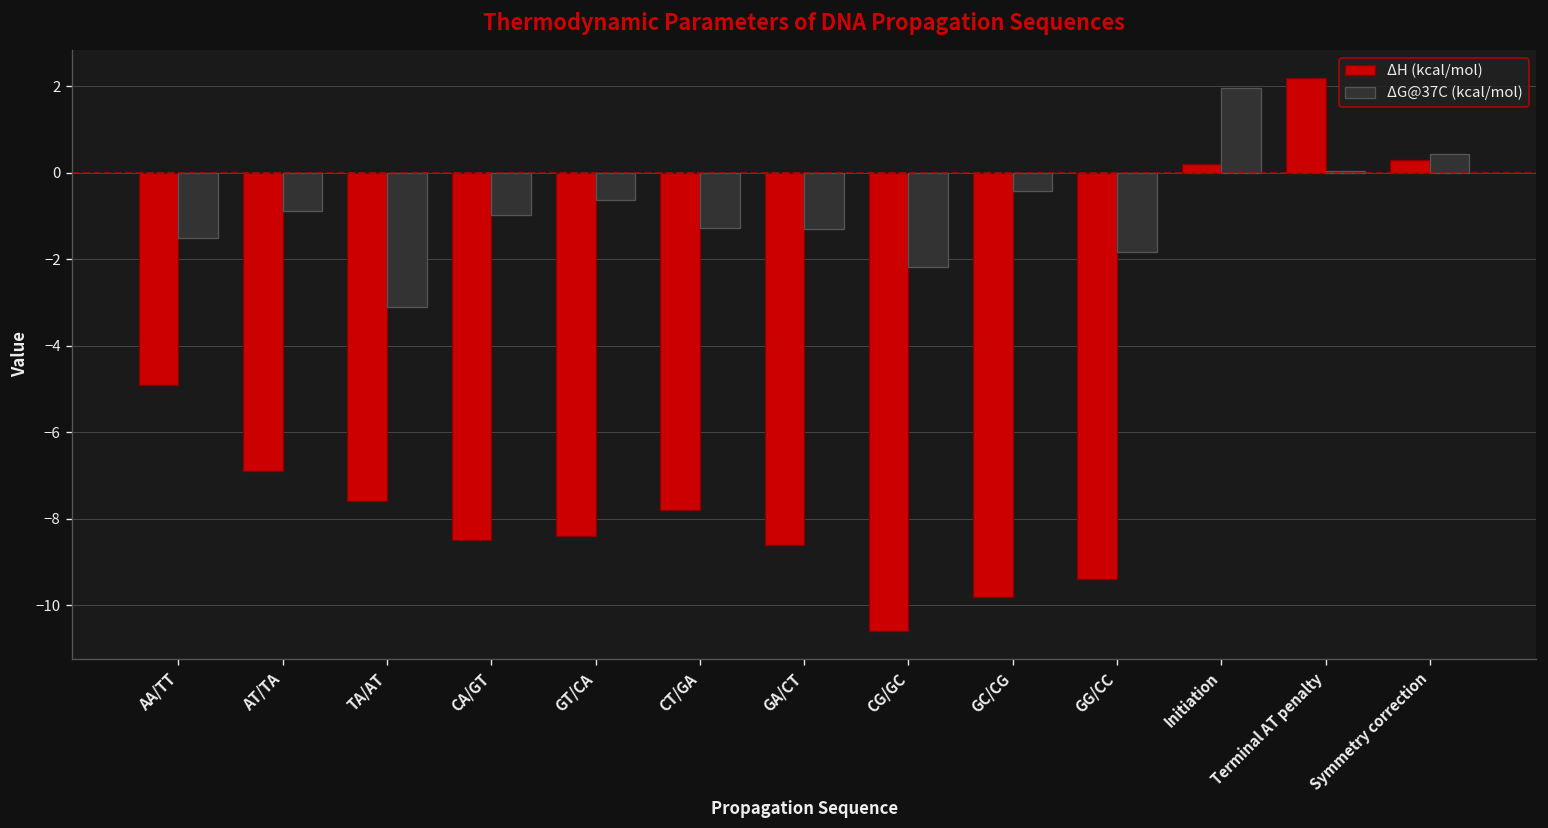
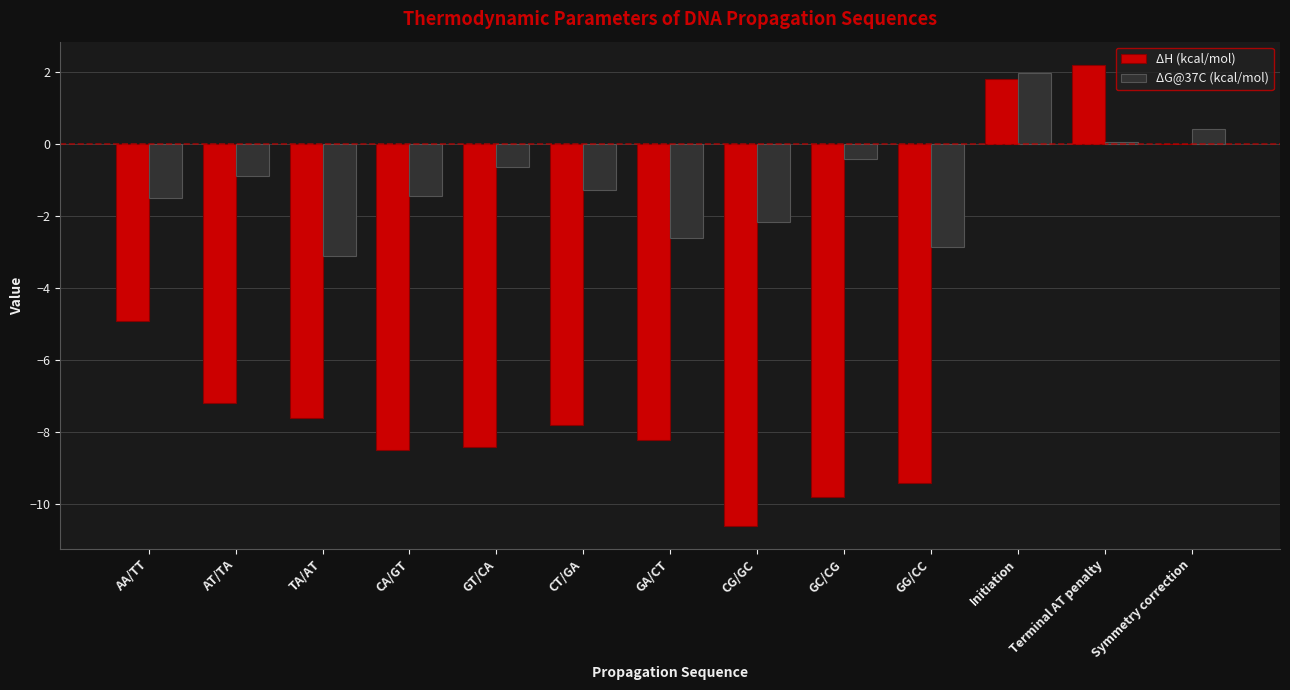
ΔH (kcal/mol), AT/TA: -6.9 -> -7.2
ΔG@37C (kcal/mol), CA/GT: -1.0 -> -1.5
ΔH (kcal/mol), GA/CT: -8.6 -> -8.2
ΔG@37C (kcal/mol), GA/CT: -1.3 -> -2.6
ΔG@37C (kcal/mol), GG/CC: -1.8 -> -2.9
ΔH (kcal/mol), Initiation: 0.2 -> 1.8
ΔH (kcal/mol), Symmetry correction: 0.3 -> 0.0
